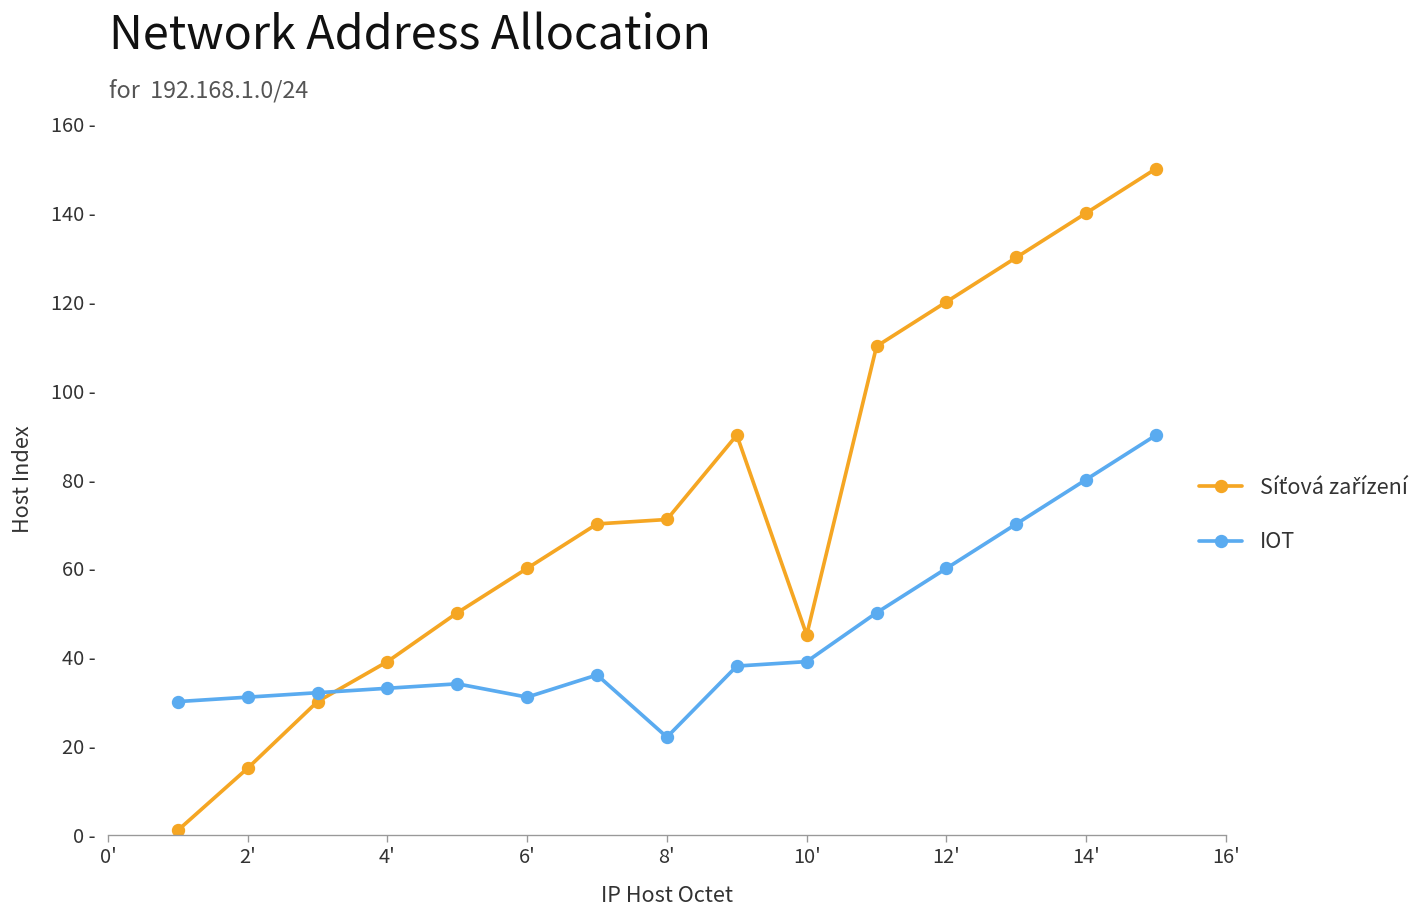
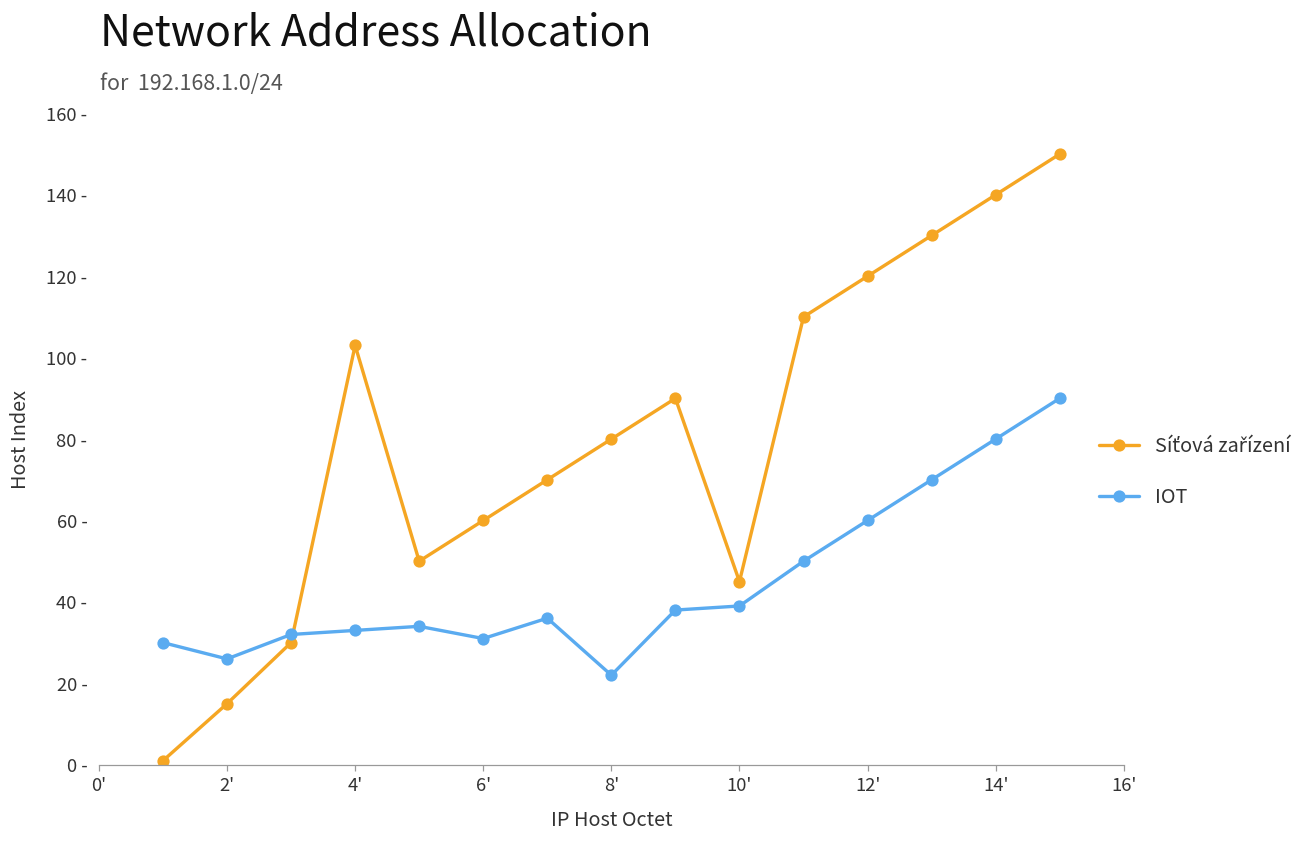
IOT, 2': 31 - -> 26 -
Síťová zařízení, 4': 39 - -> 103 -
Síťová zařízení, 8': 71 - -> 80 -
